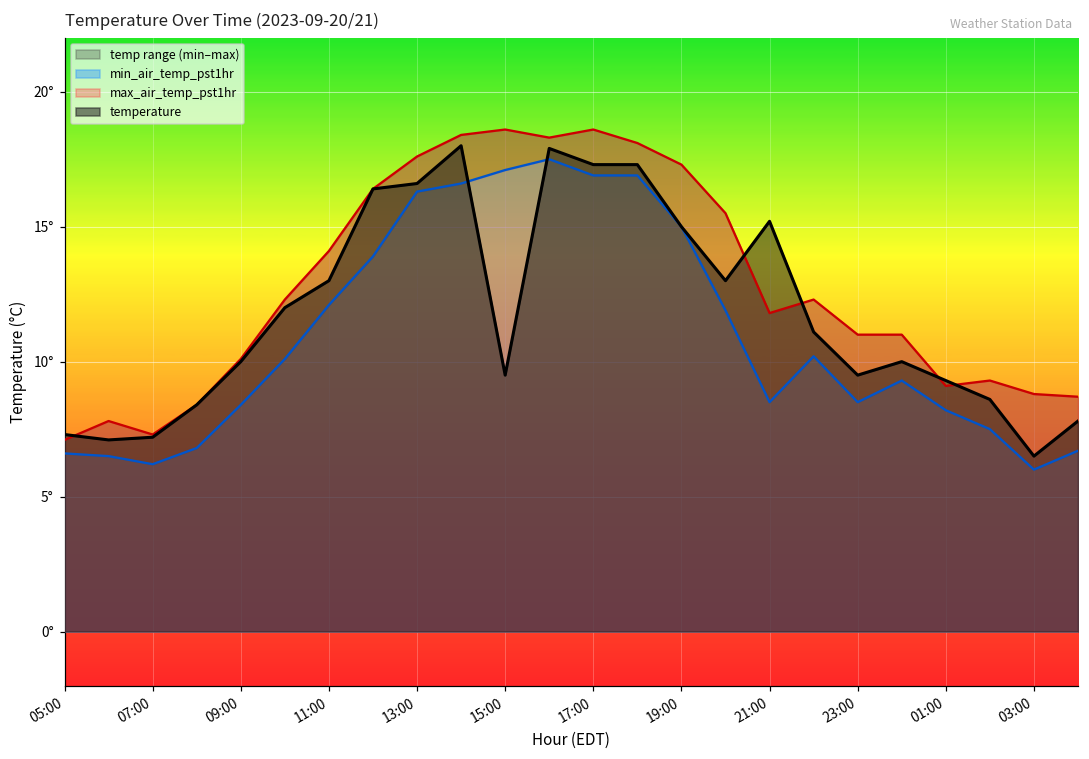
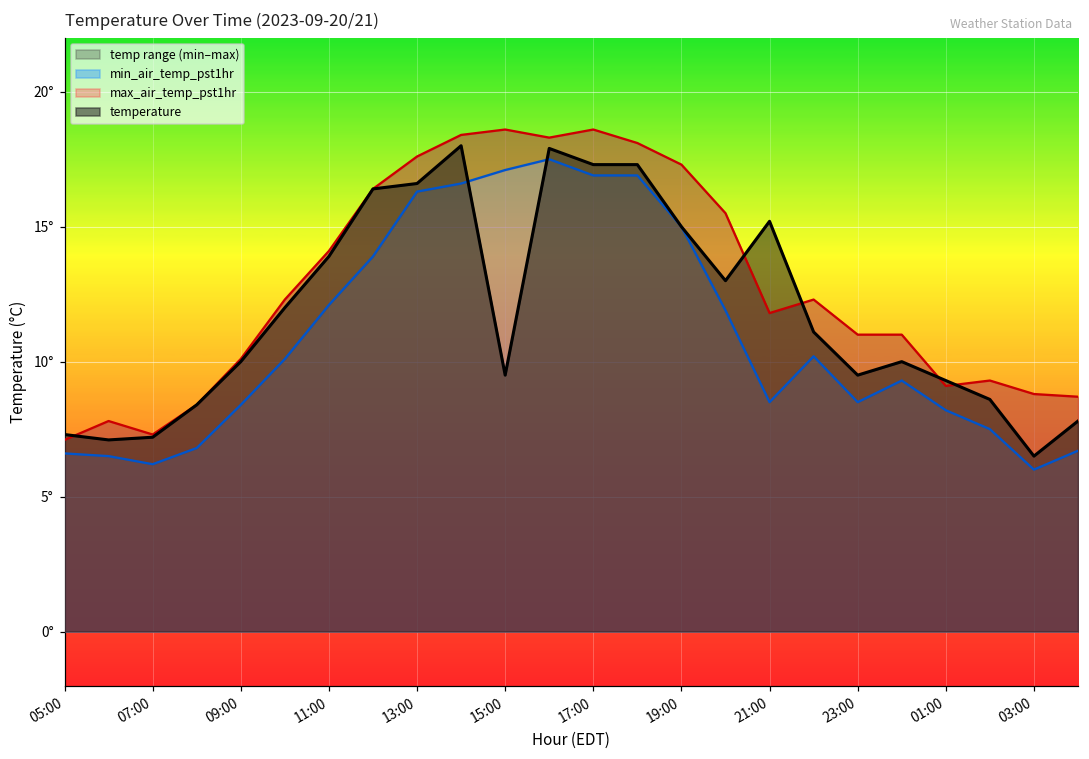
temperature, 11:00: 13.0° -> 13.9°
